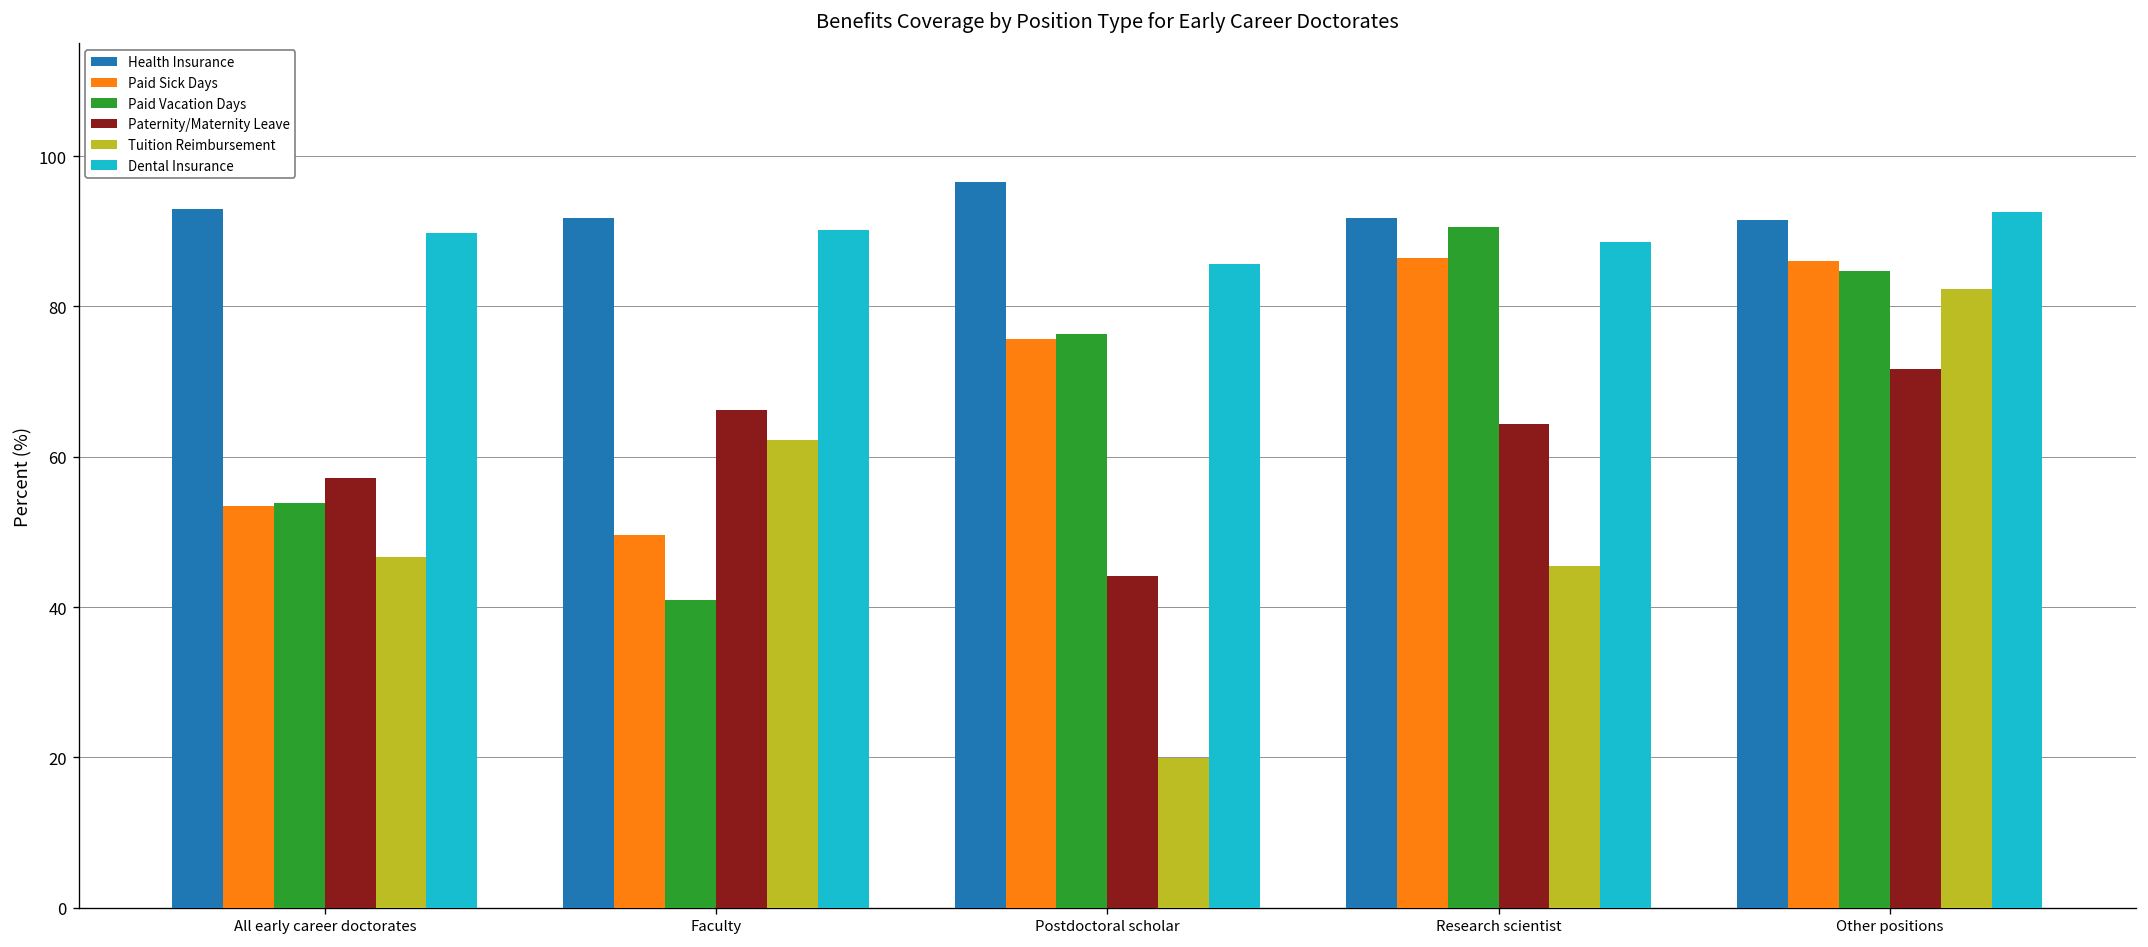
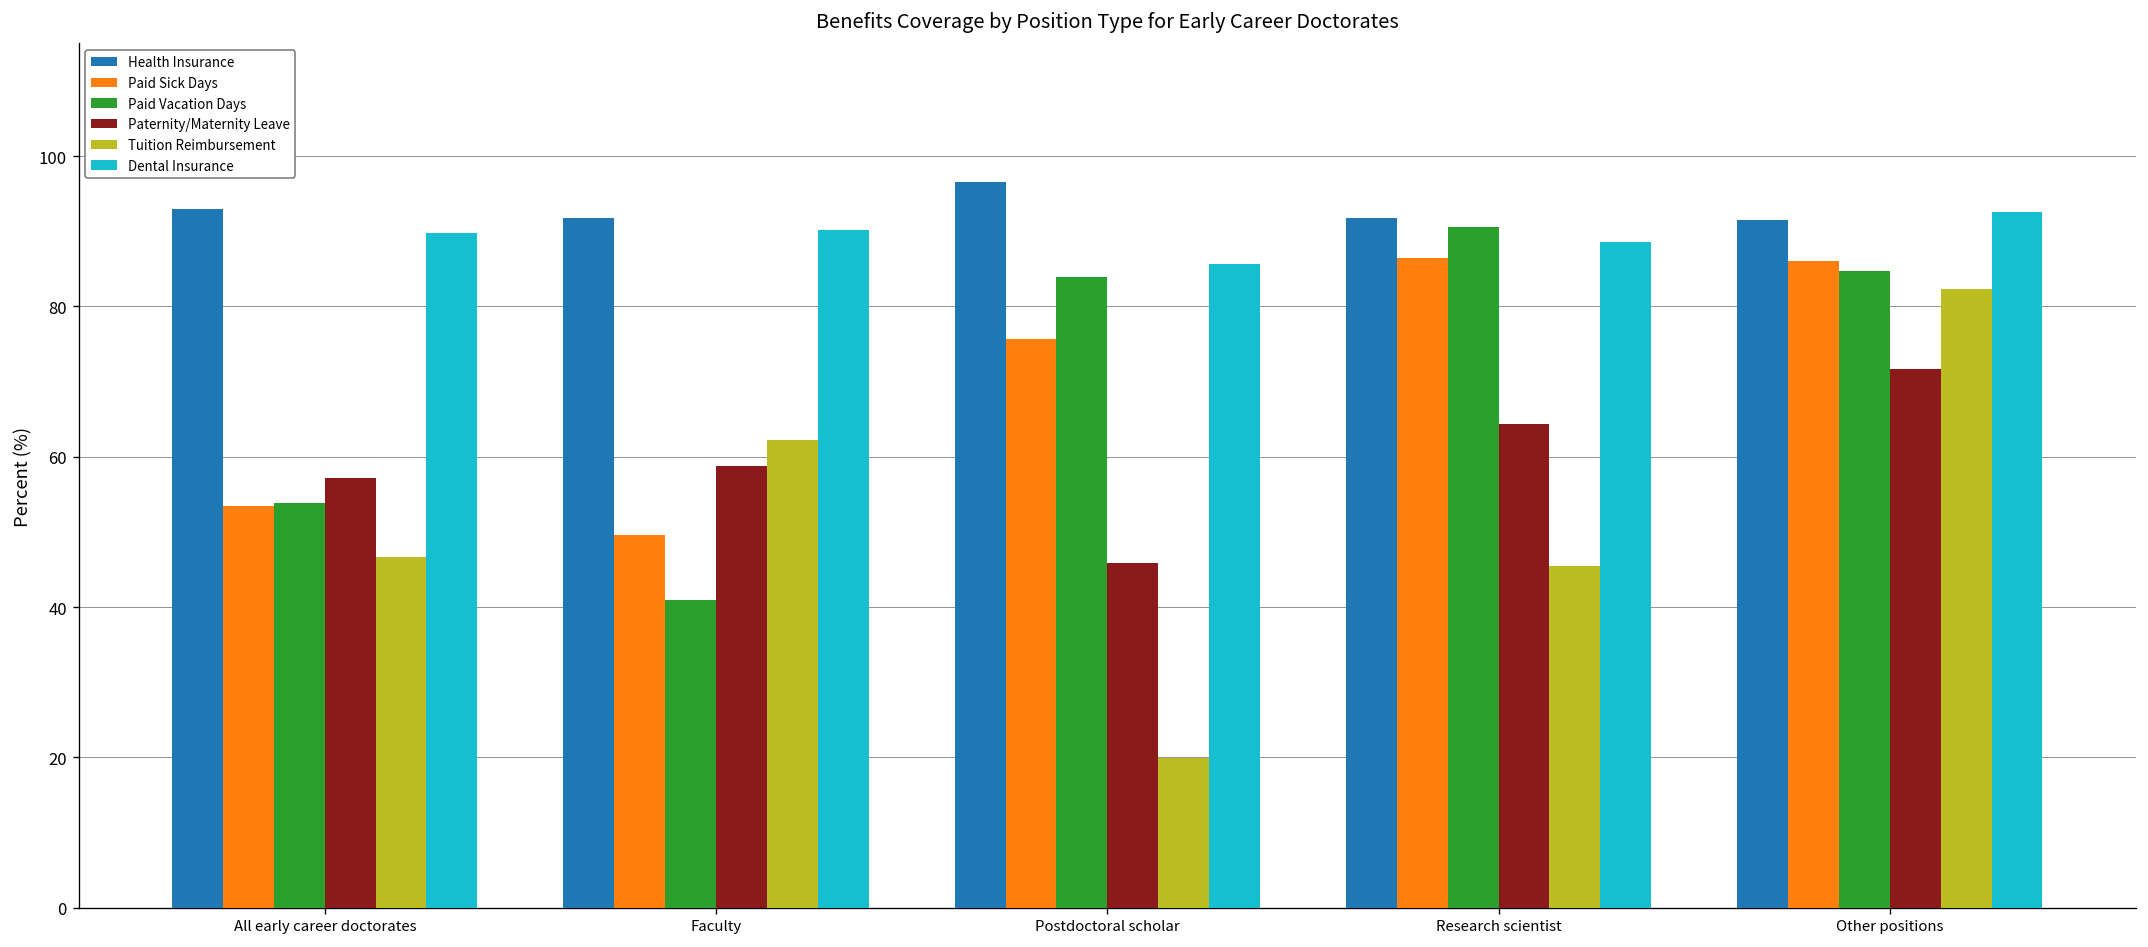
Paternity/Maternity Leave, Faculty: 66 -> 59
Paid Vacation Days, Postdoctoral scholar: 76 -> 84
Paternity/Maternity Leave, Postdoctoral scholar: 44 -> 46
